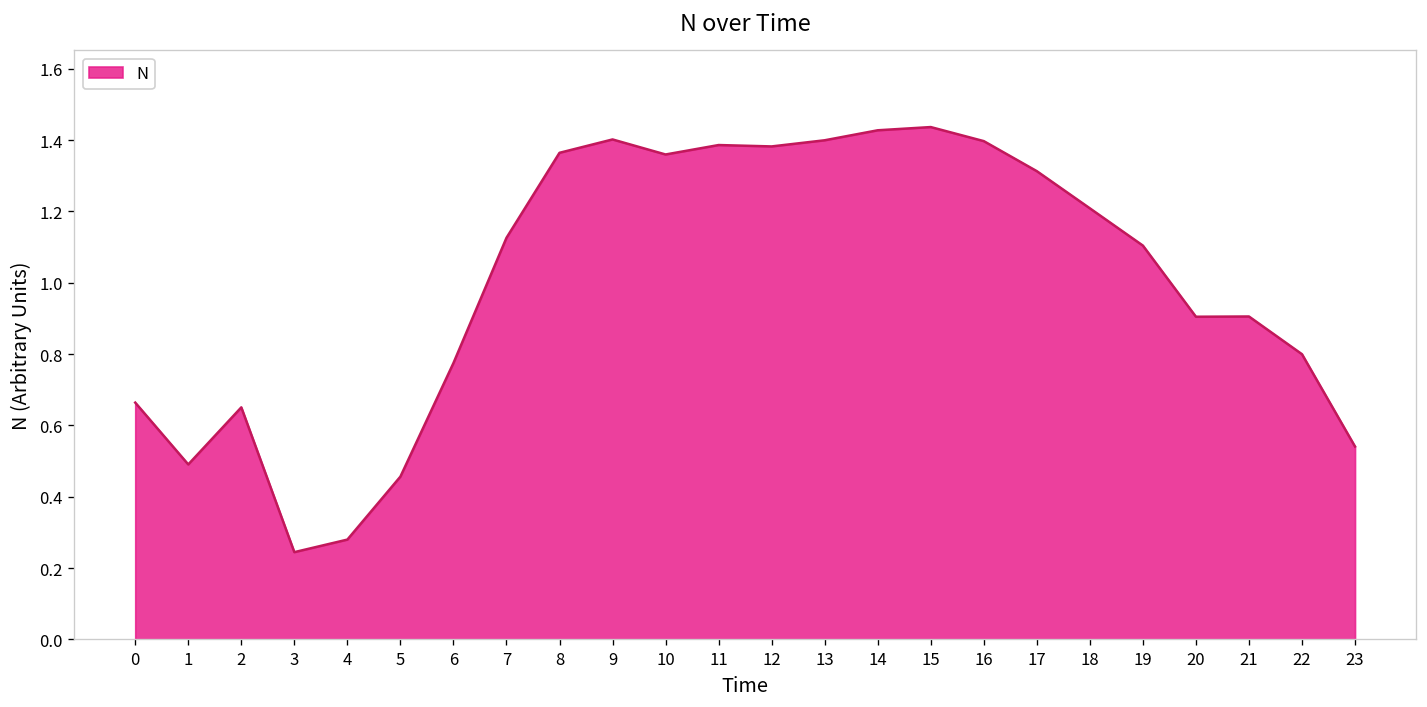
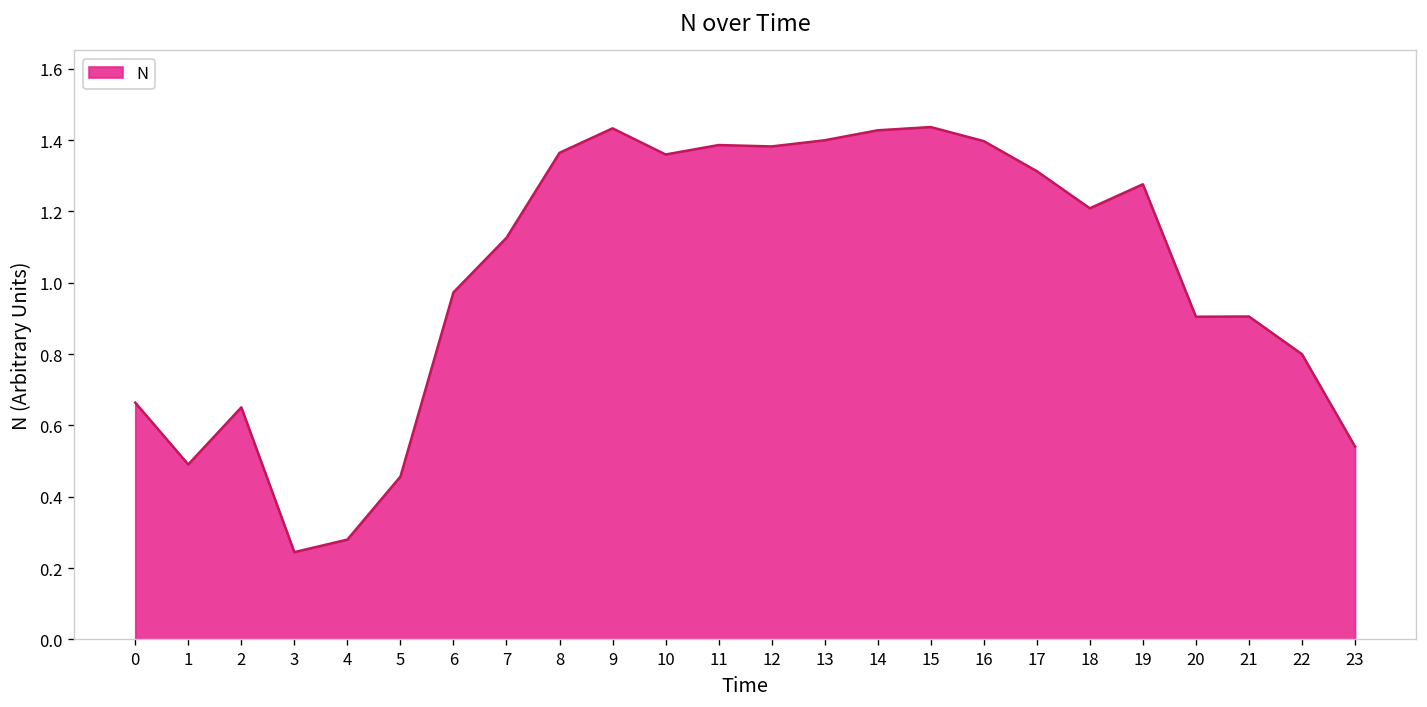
6: 0.77 -> 0.97
9: 1.40 -> 1.43
19: 1.10 -> 1.28
